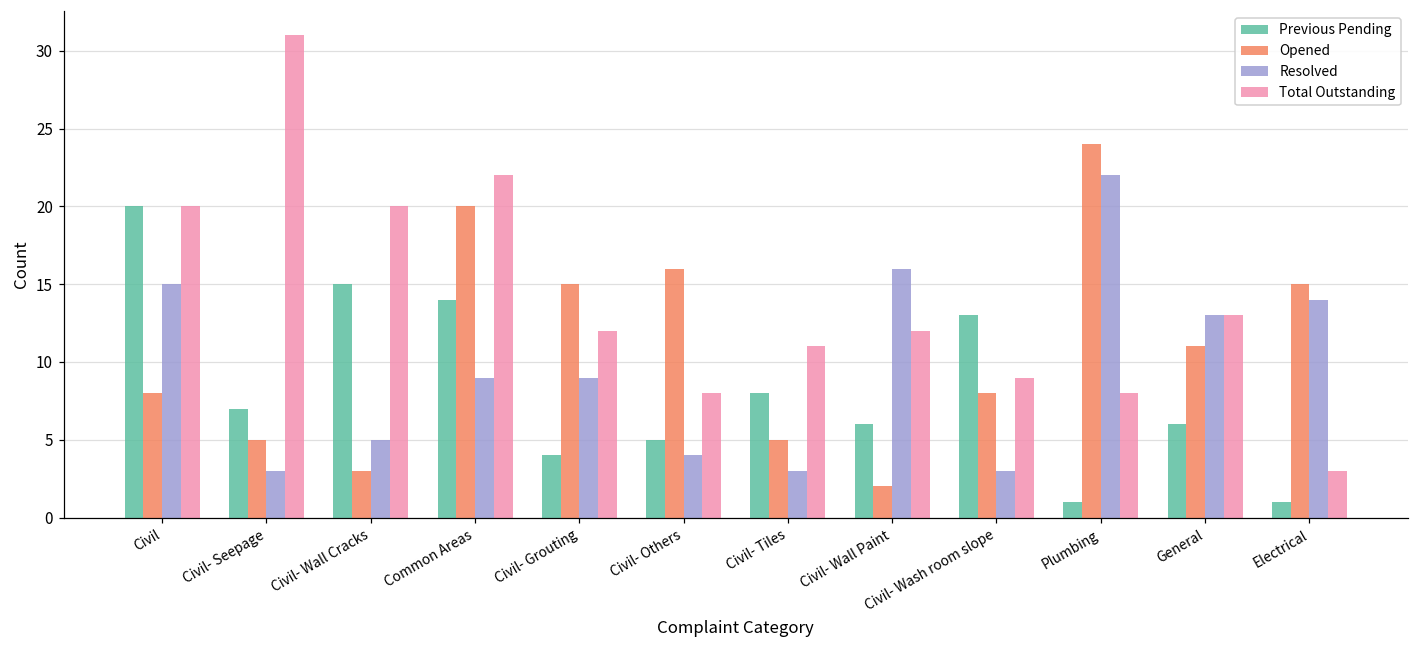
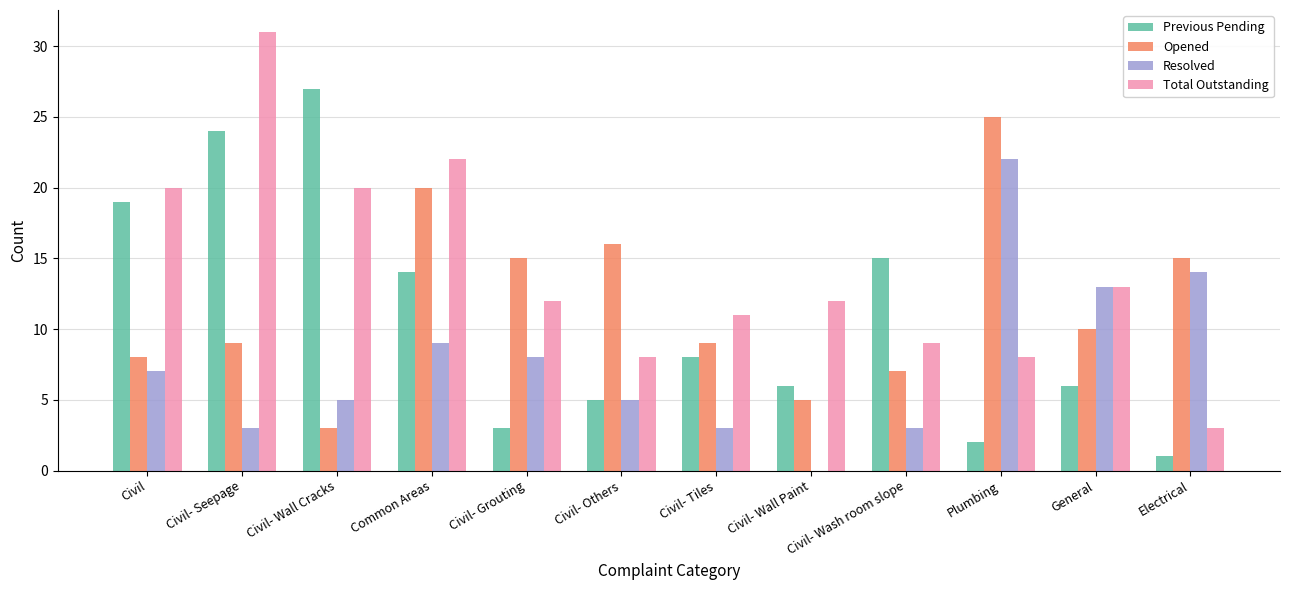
Previous Pending, Civil: 20 -> 19
Resolved, Civil: 15 -> 7
Previous Pending, Civil- Seepage: 7 -> 24
Opened, Civil- Seepage: 5 -> 9
Previous Pending, Civil- Wall Cracks: 15 -> 27
Previous Pending, Civil- Grouting: 4 -> 3
Resolved, Civil- Grouting: 9 -> 8
Resolved, Civil- Others: 4 -> 5
Opened, Civil- Tiles: 5 -> 9
Opened, Civil- Wall Paint: 2 -> 5
Resolved, Civil- Wall Paint: 16 -> 0
Previous Pending, Civil- Wash room slope: 13 -> 15
Opened, Civil- Wash room slope: 8 -> 7
Previous Pending, Plumbing: 1 -> 2
Opened, Plumbing: 24 -> 25
Opened, General: 11 -> 10
